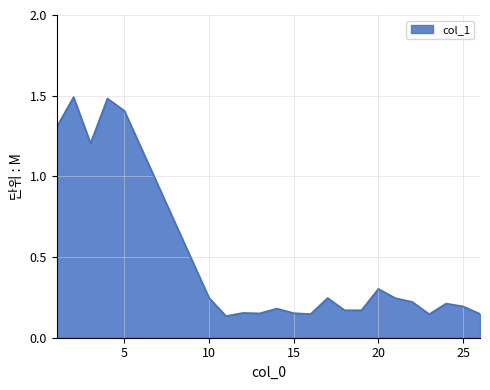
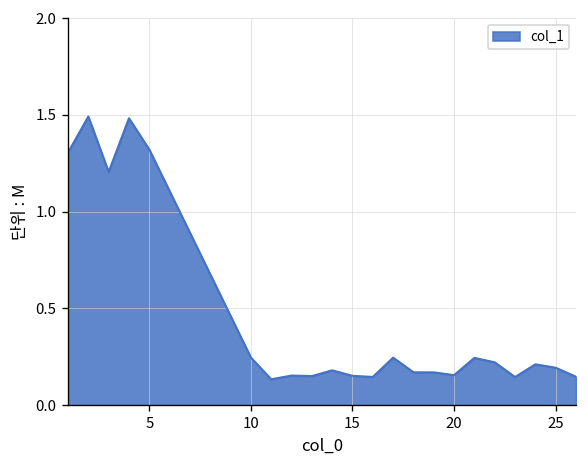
5: 1.41 -> 1.32
20: 0.30 -> 0.16
